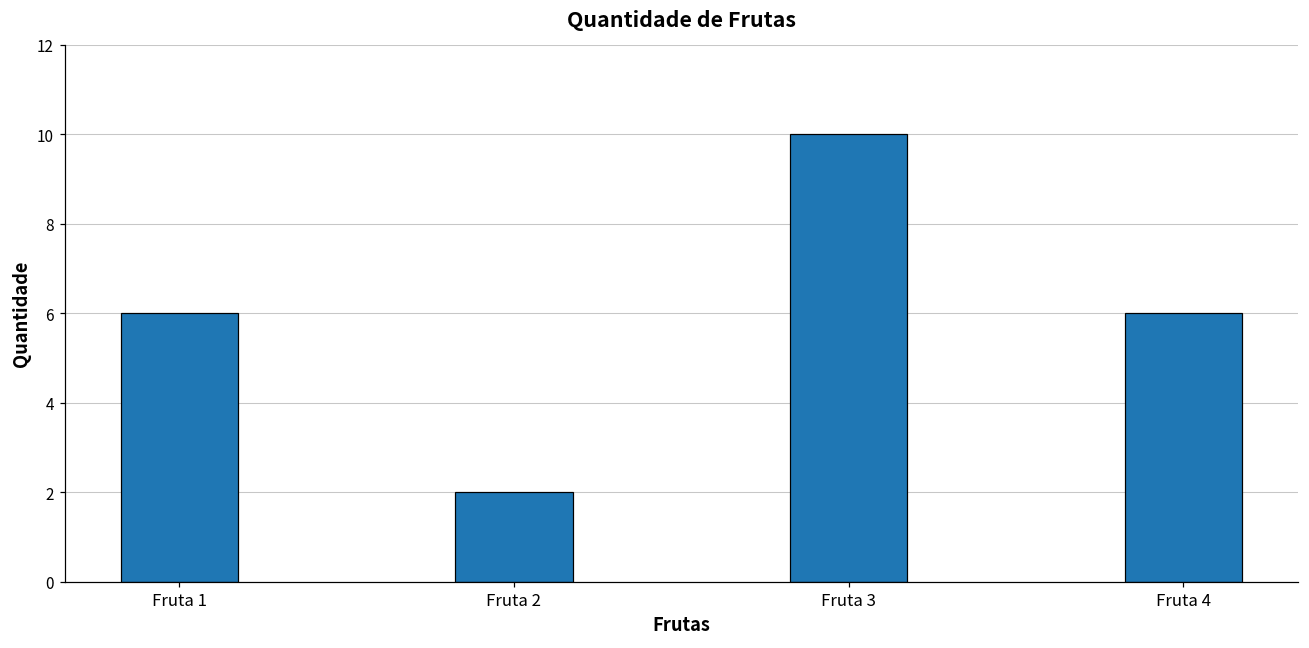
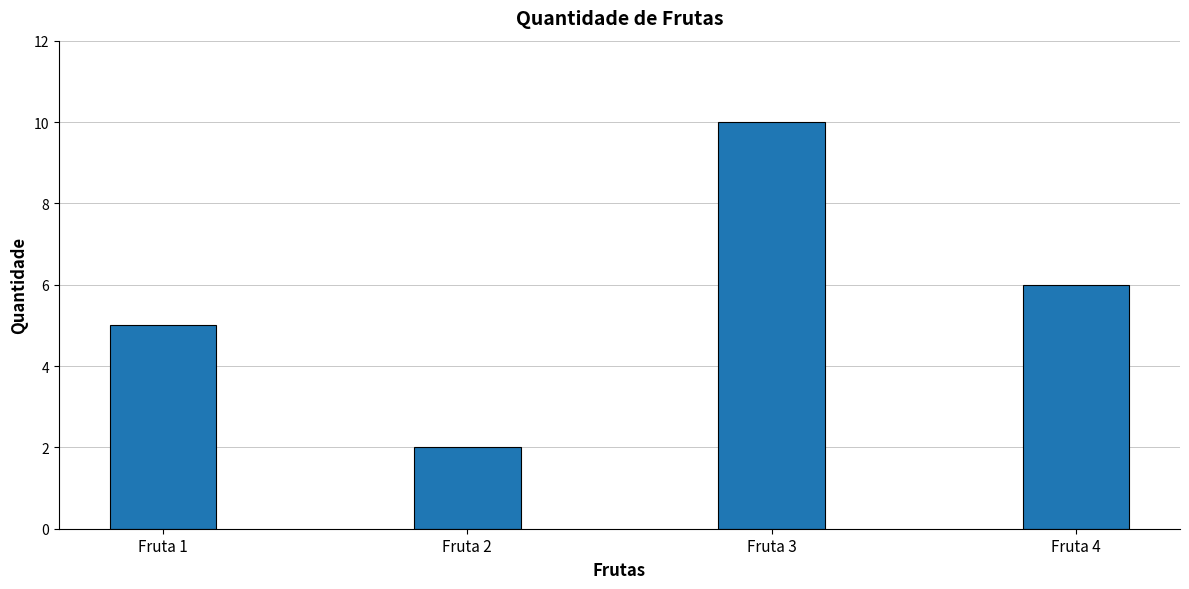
Fruta 1: 6 -> 5
